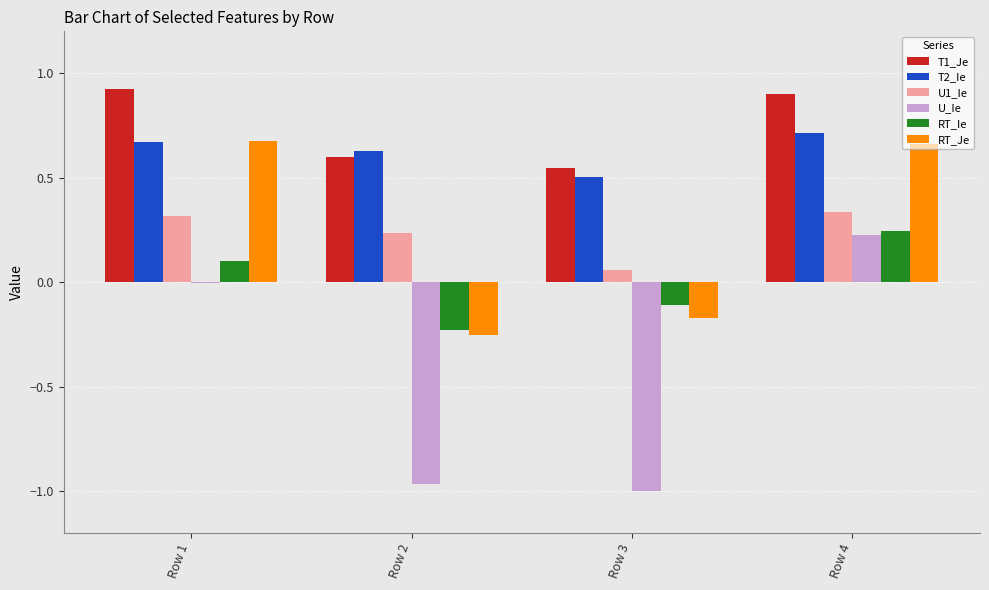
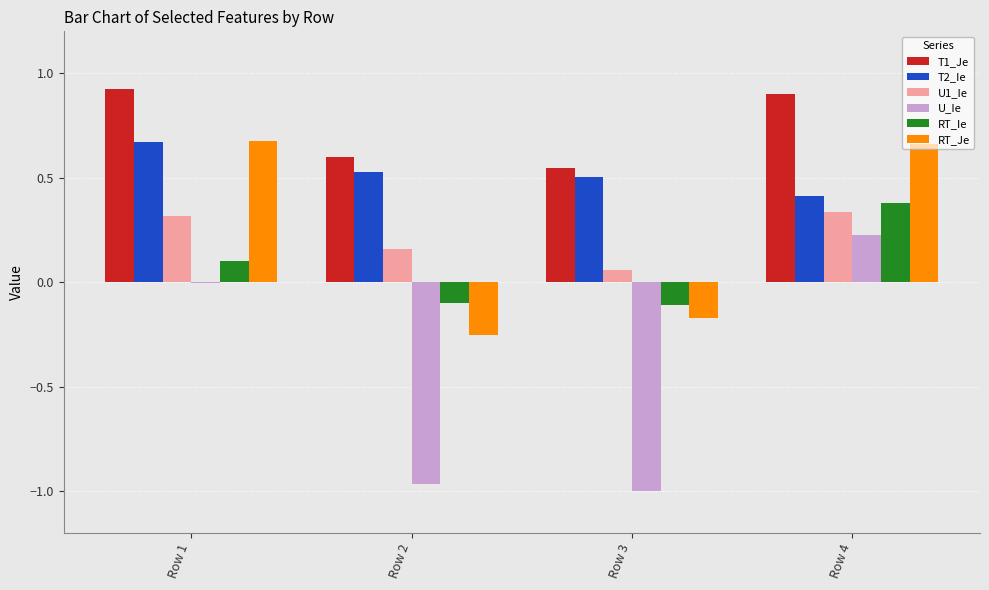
T2_Ie, Row 2: 0.63 -> 0.53
U1_Ie, Row 2: 0.24 -> 0.16
RT_Ie, Row 2: -0.23 -> -0.10
T2_Ie, Row 4: 0.71 -> 0.41
RT_Ie, Row 4: 0.24 -> 0.38
